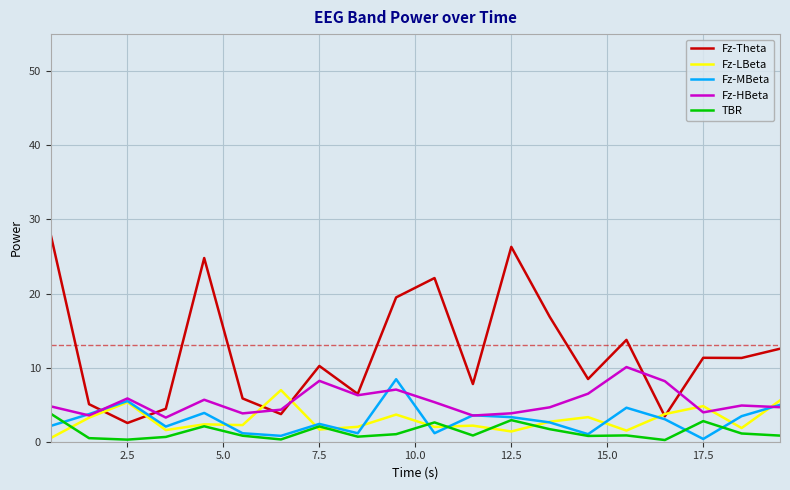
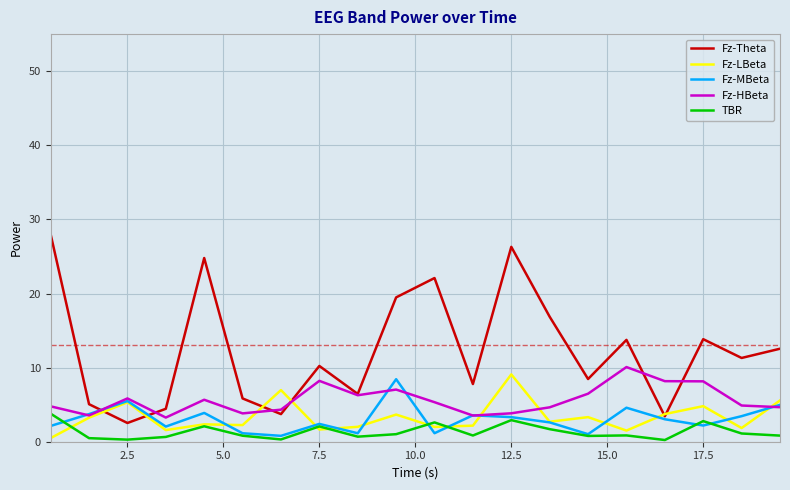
Fz-LBeta, 12.5: 1 -> 9
Fz-Theta, 17.5: 11 -> 14
Fz-MBeta, 17.5: 0 -> 2
Fz-HBeta, 17.5: 4 -> 8
